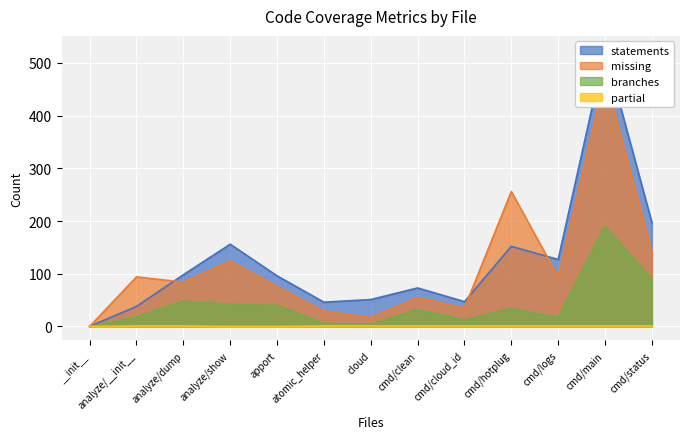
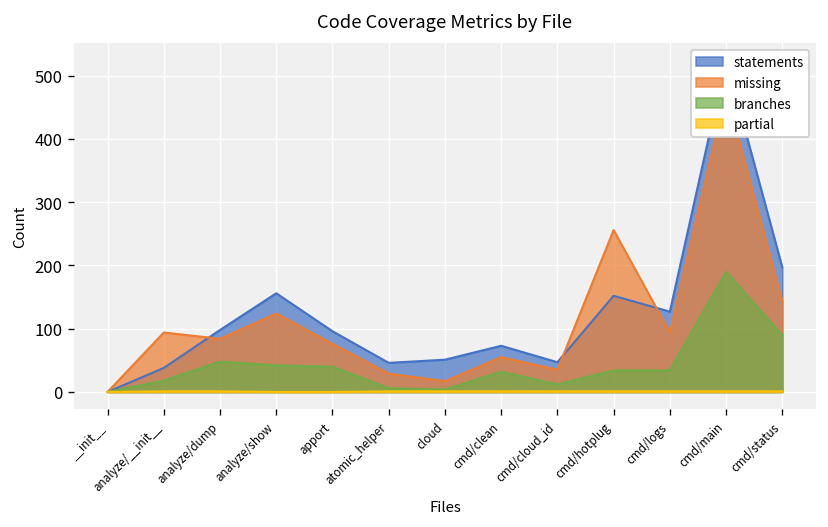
branches, cmd/logs: 20 -> 30
